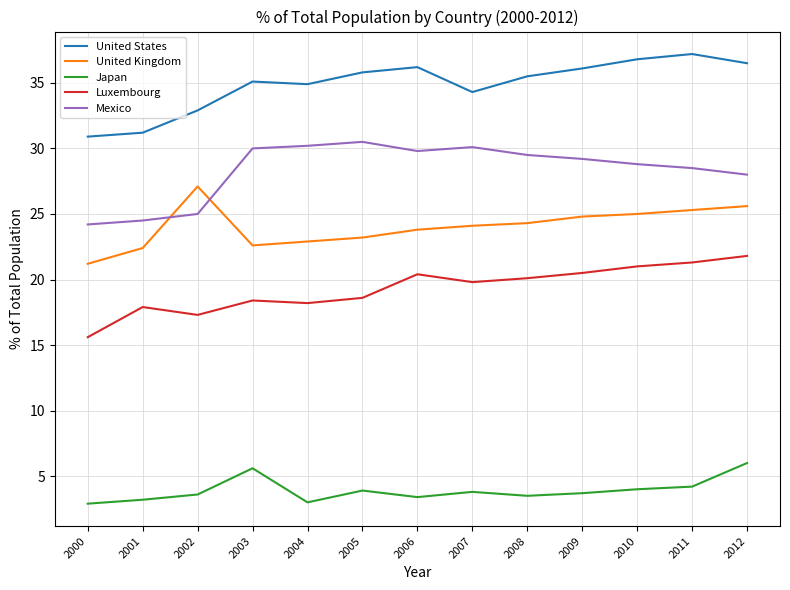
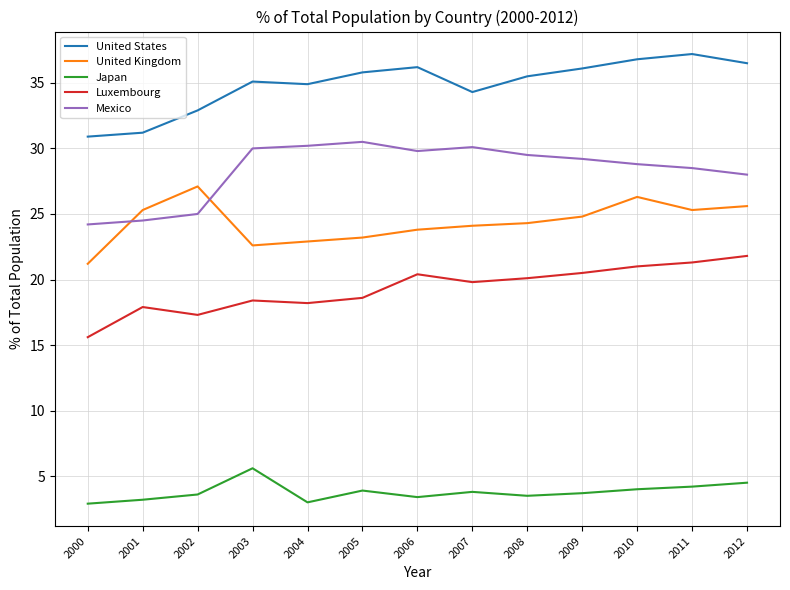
United Kingdom, 2001: 22.4 -> 25.3
United Kingdom, 2010: 25.0 -> 26.3
Japan, 2012: 6.0 -> 4.5
